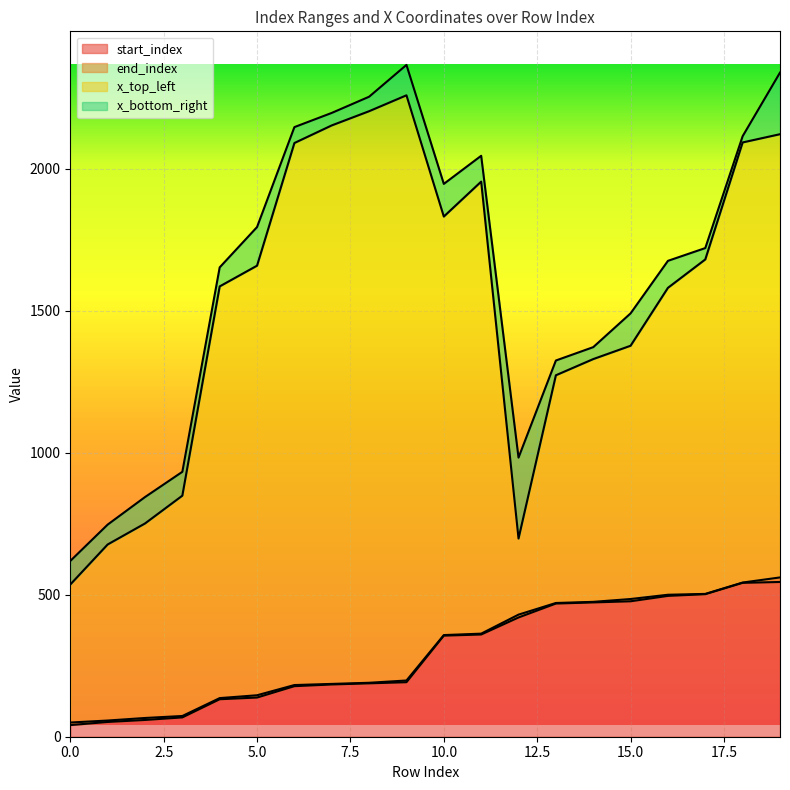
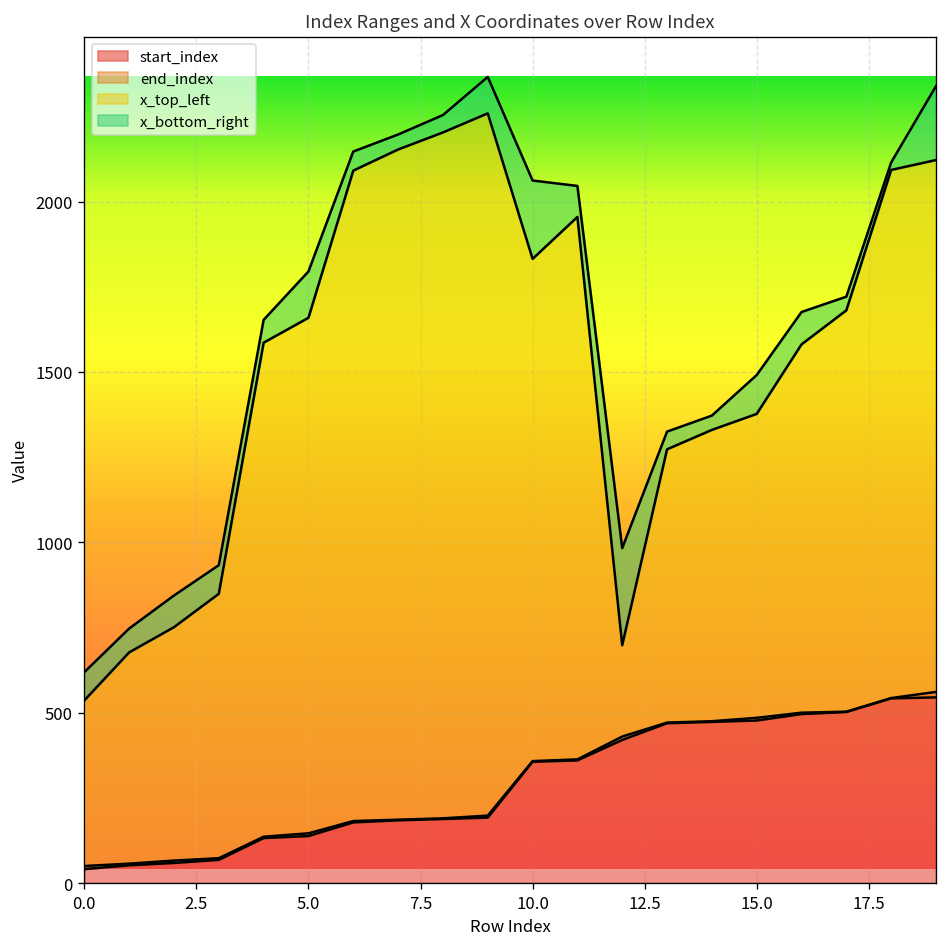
x_bottom_right, 10.0: 1950 -> 2060
